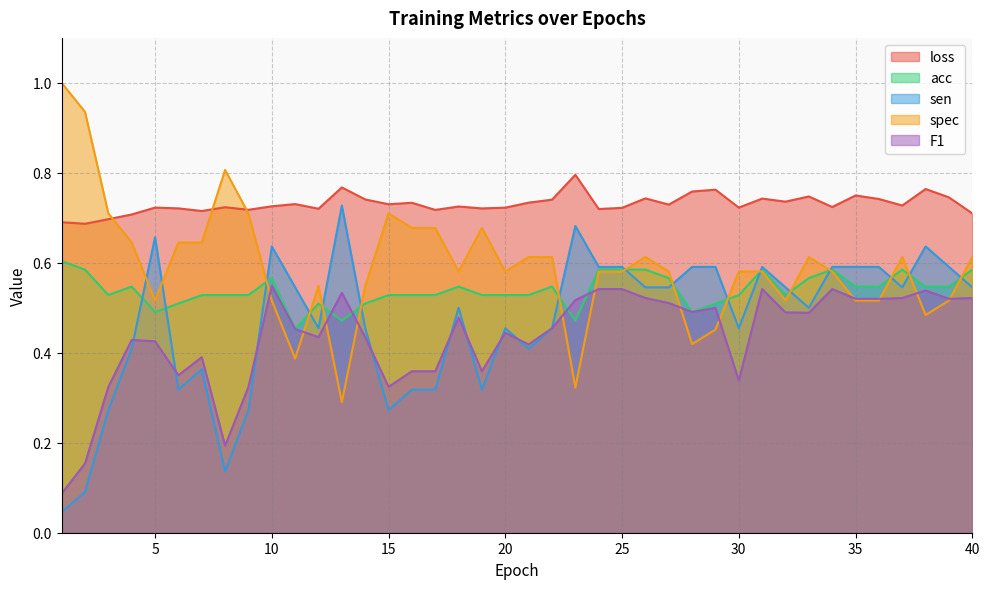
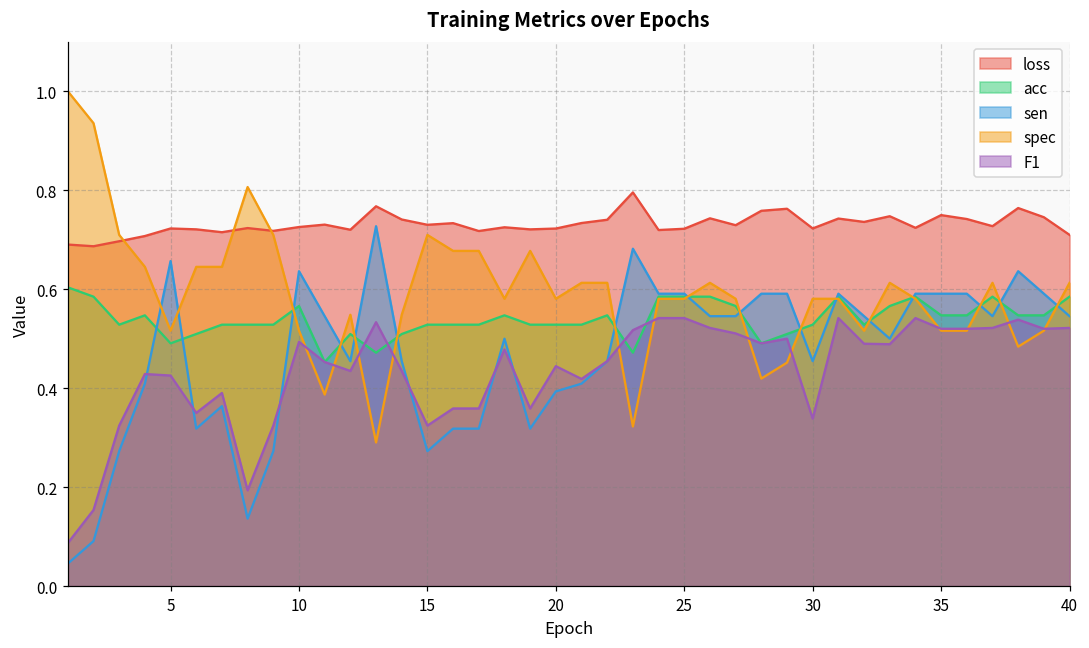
F1, 10: 0.55 -> 0.49
sen, 20: 0.45 -> 0.39
